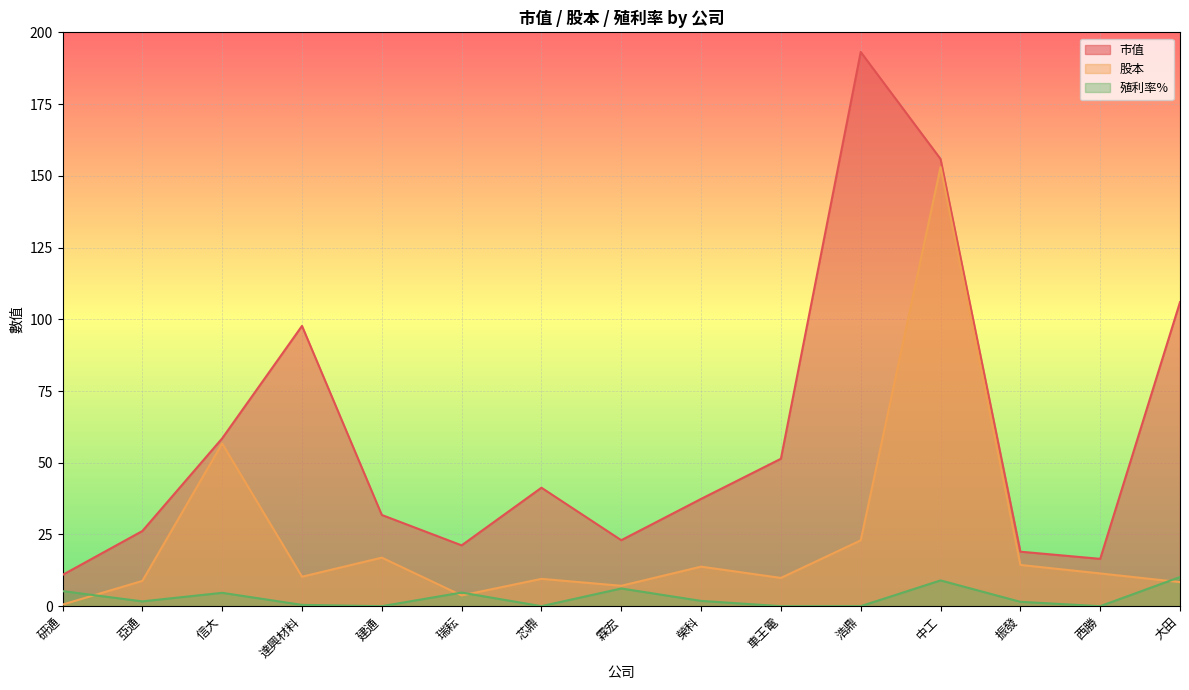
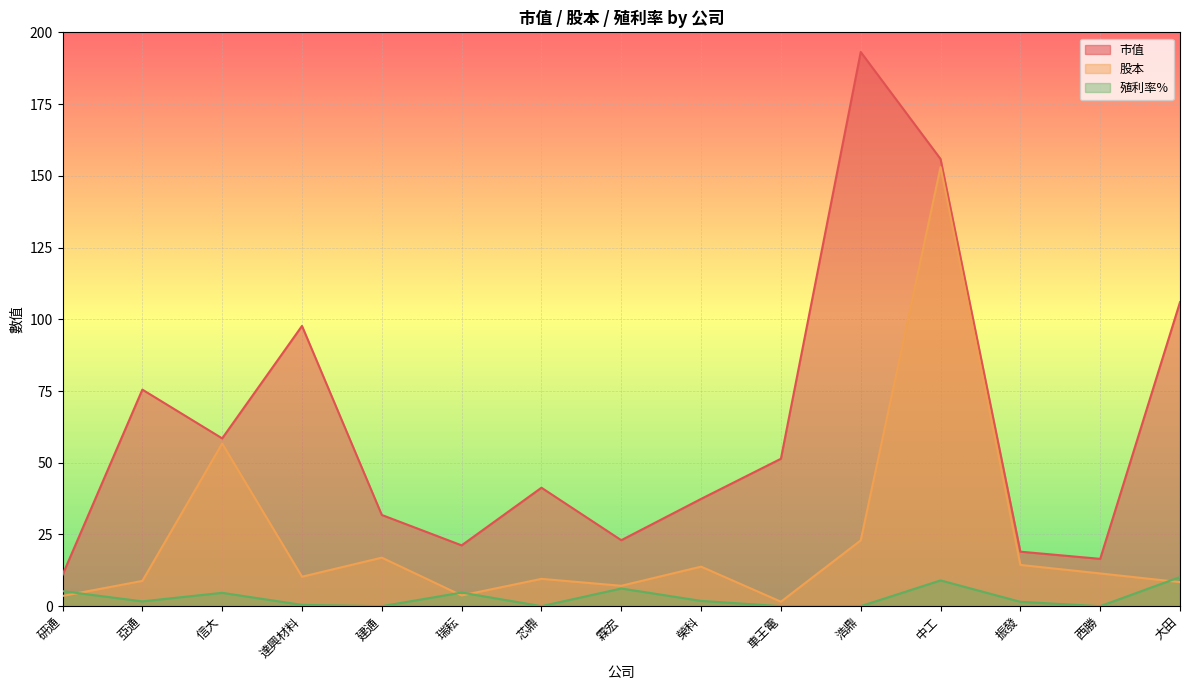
股本, 研通: 1 -> 4
市值, 亞通: 26 -> 76
股本, 車王電: 10 -> 2
